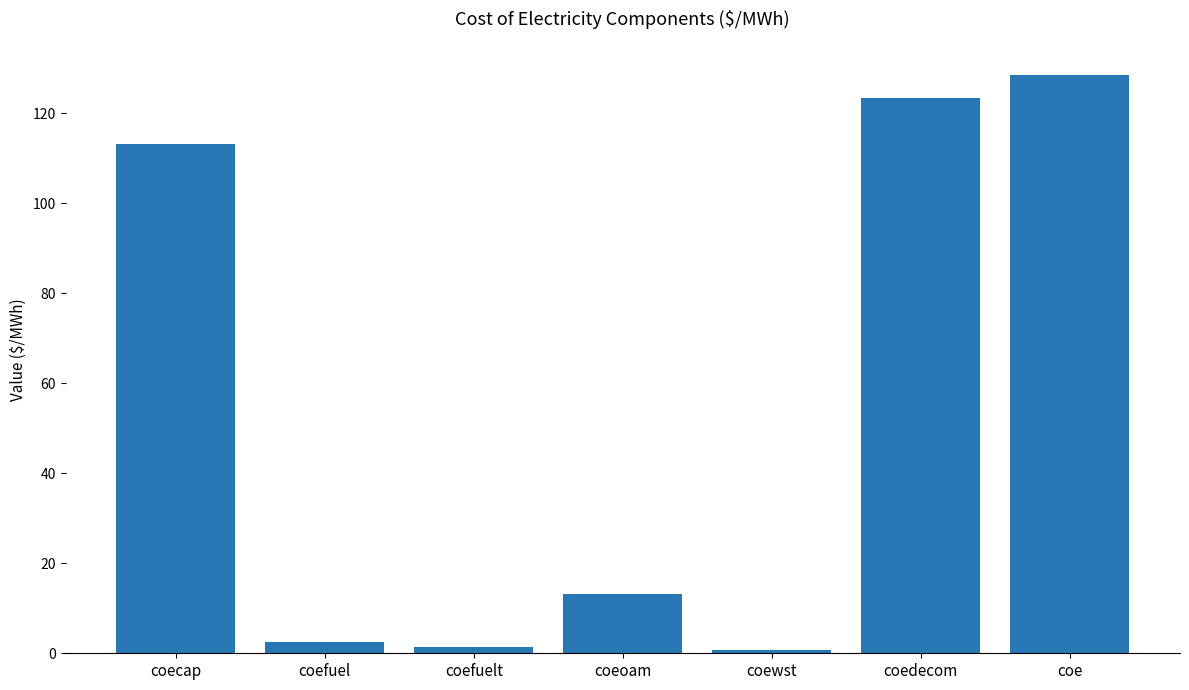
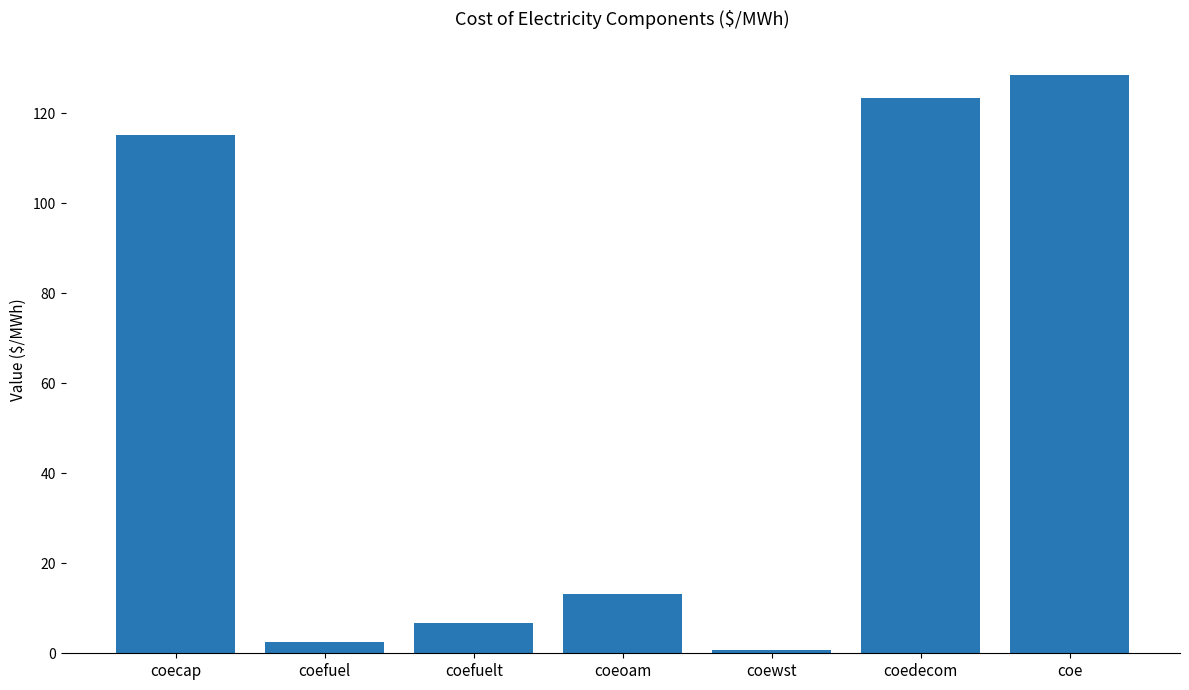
coecap: 113 -> 115
coefuelt: 1 -> 7
